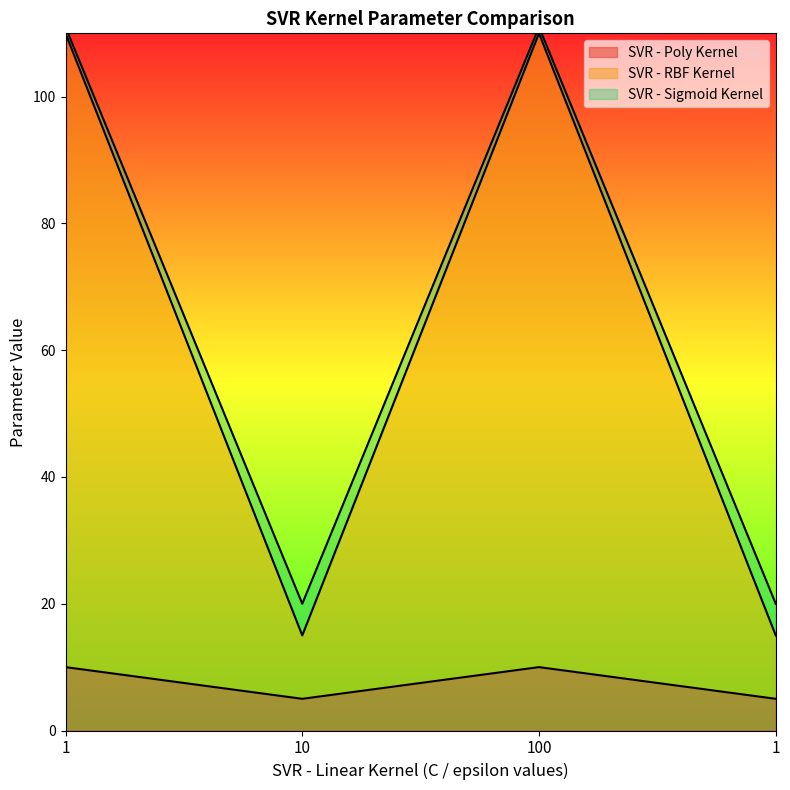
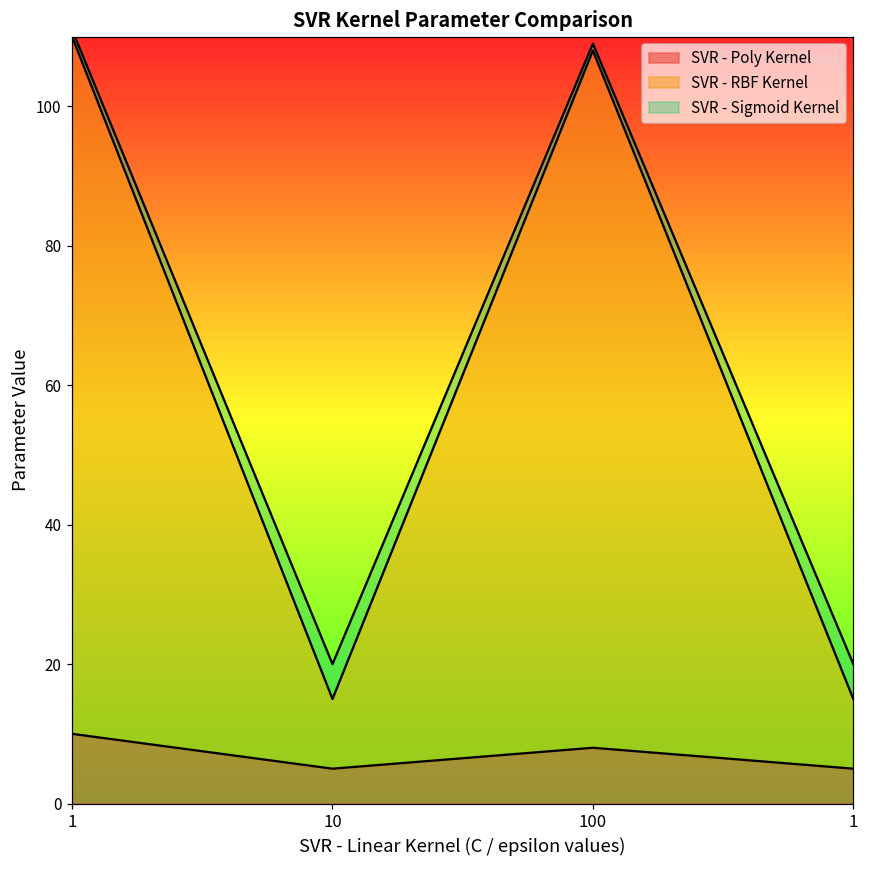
SVR - Poly Kernel, 100: 10 -> 8
